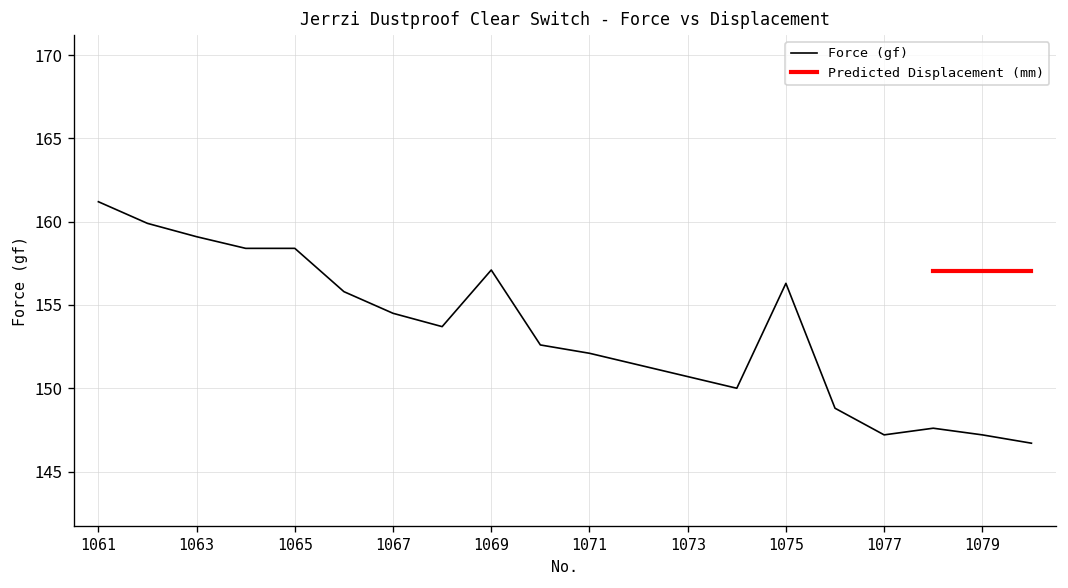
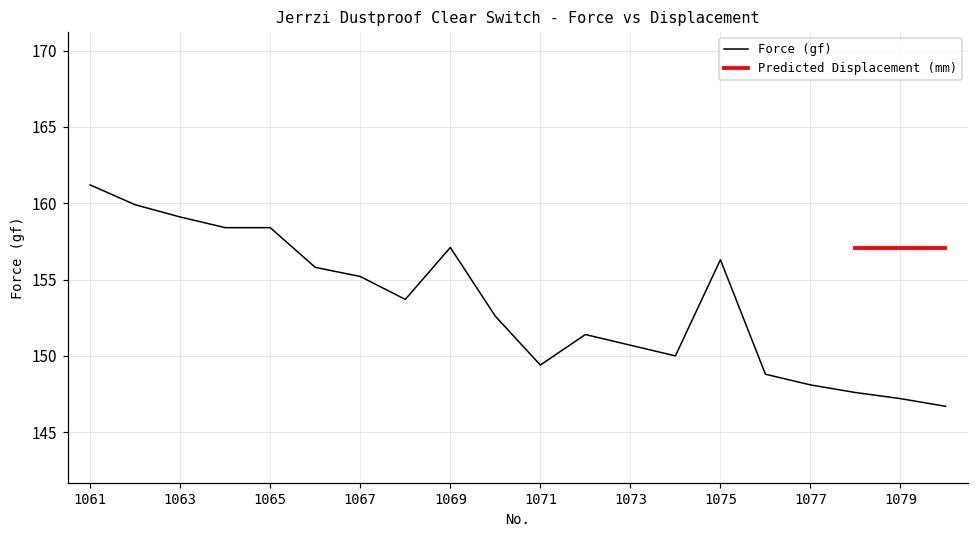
Force (gf), 1067: 154.5 -> 155.2
Force (gf), 1071: 152.1 -> 149.4
Force (gf), 1077: 147.2 -> 148.1
